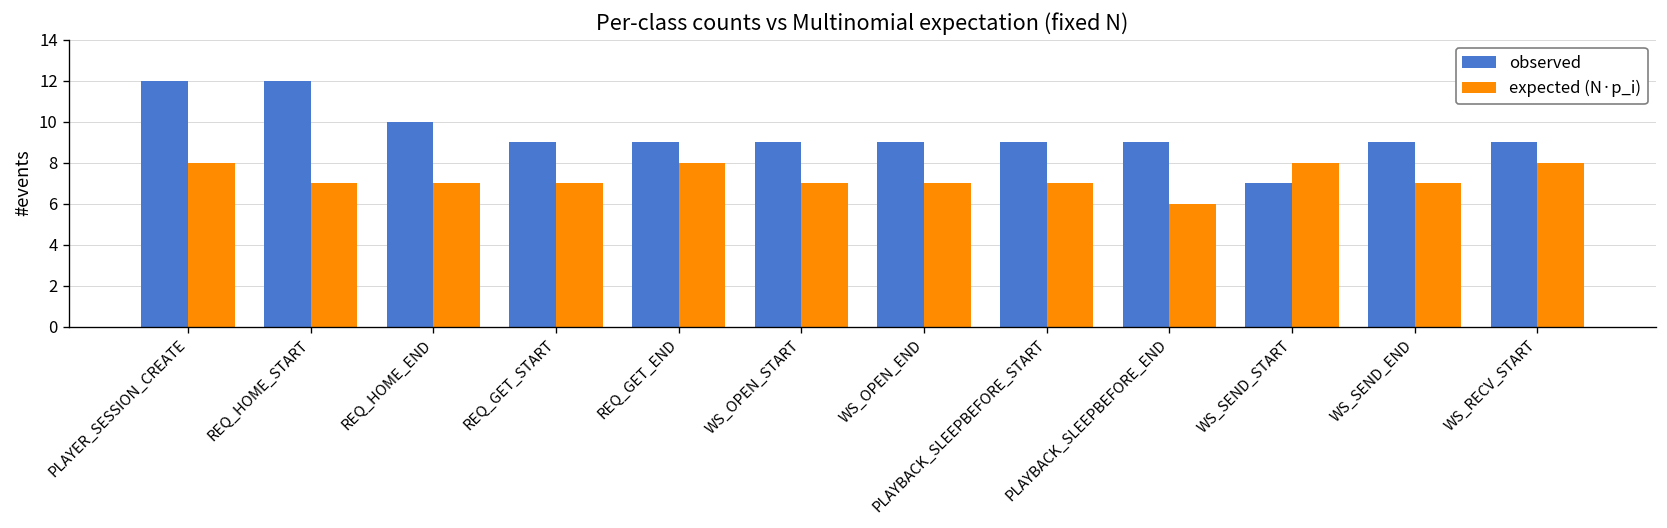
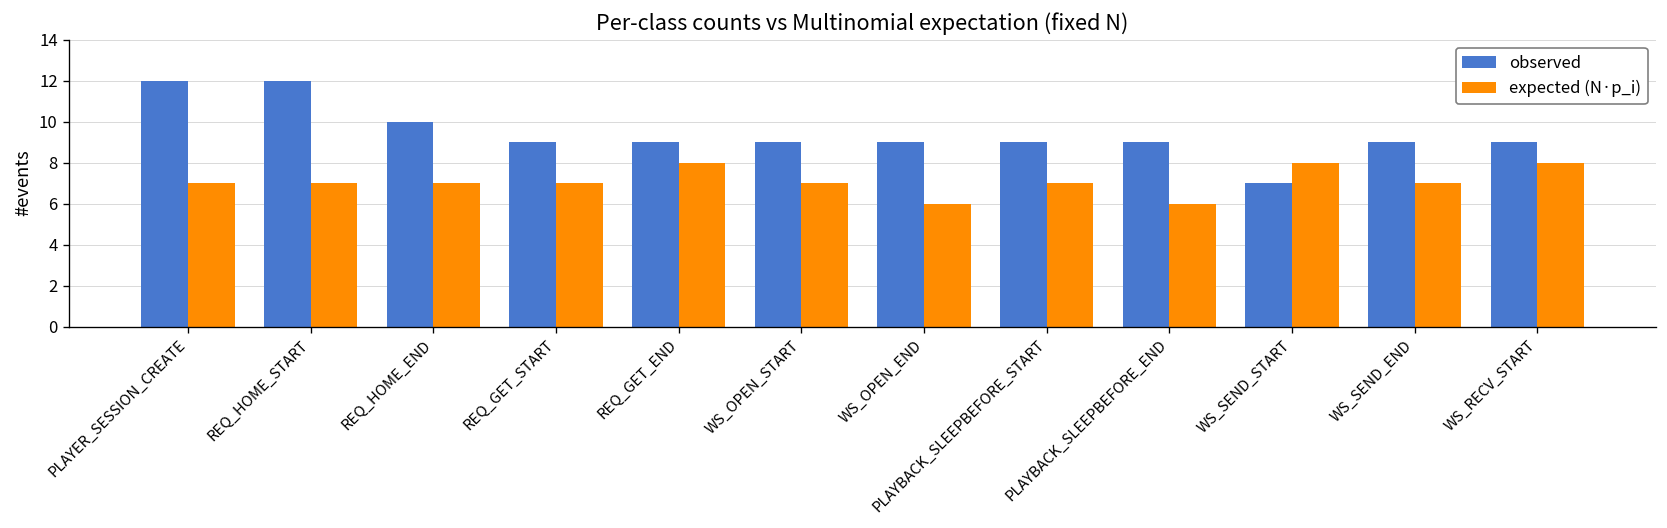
expected (N·p_i), PLAYER_SESSION_CREATE: 8 -> 7
expected (N·p_i), WS_OPEN_END: 7 -> 6
